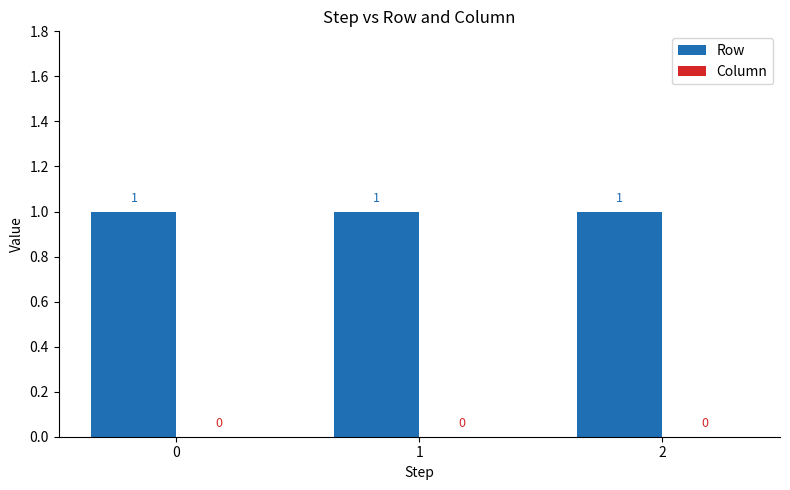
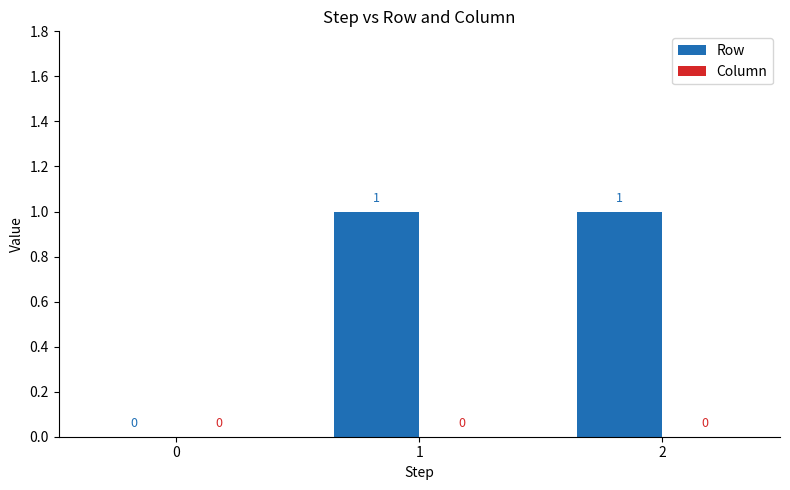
Row, 0: 1 -> 0
